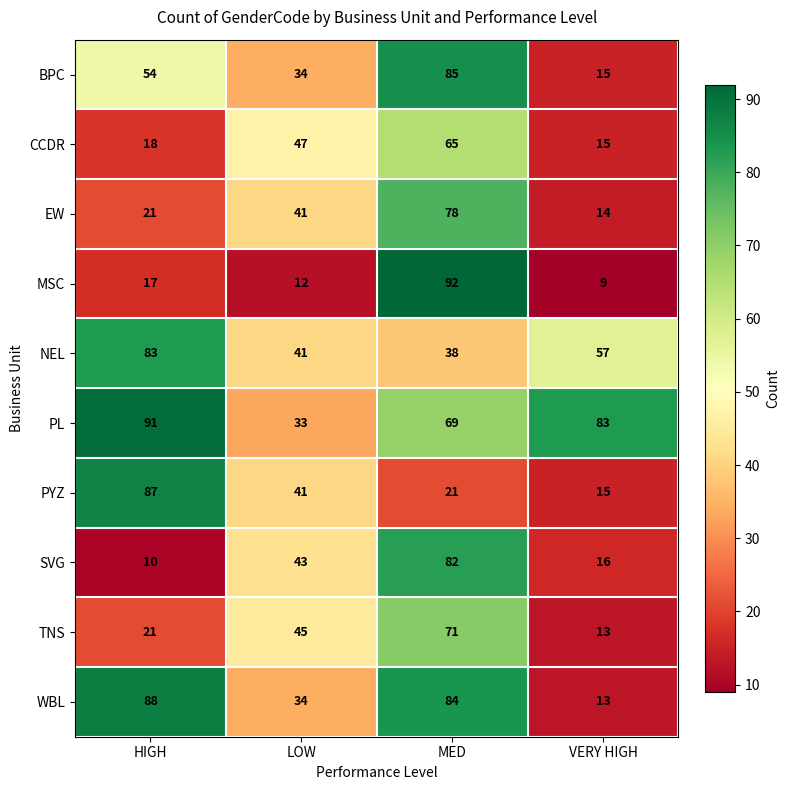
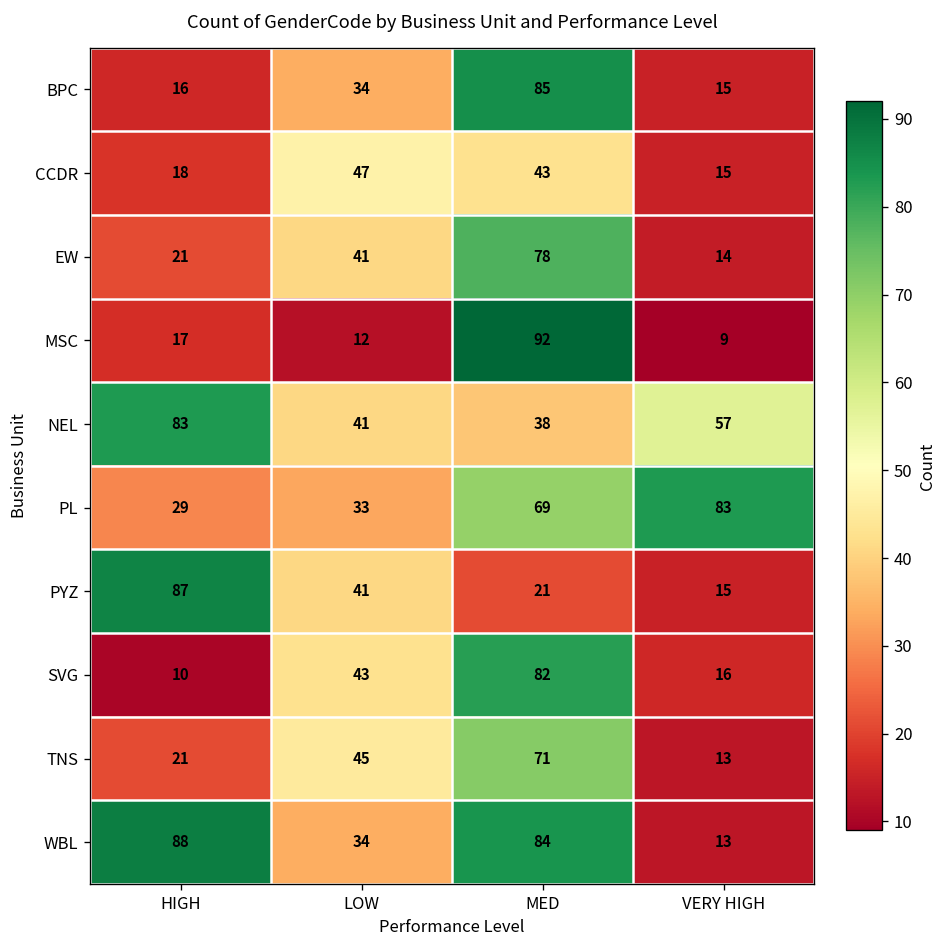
BPC, HIGH: 54 -> 16
CCDR, MED: 65 -> 43
PL, HIGH: 91 -> 29
